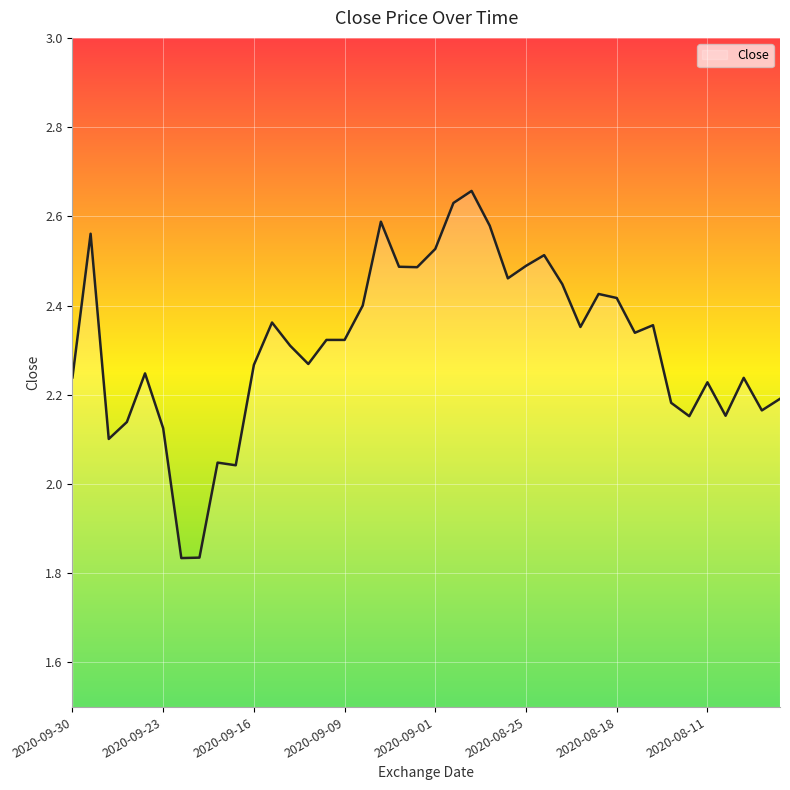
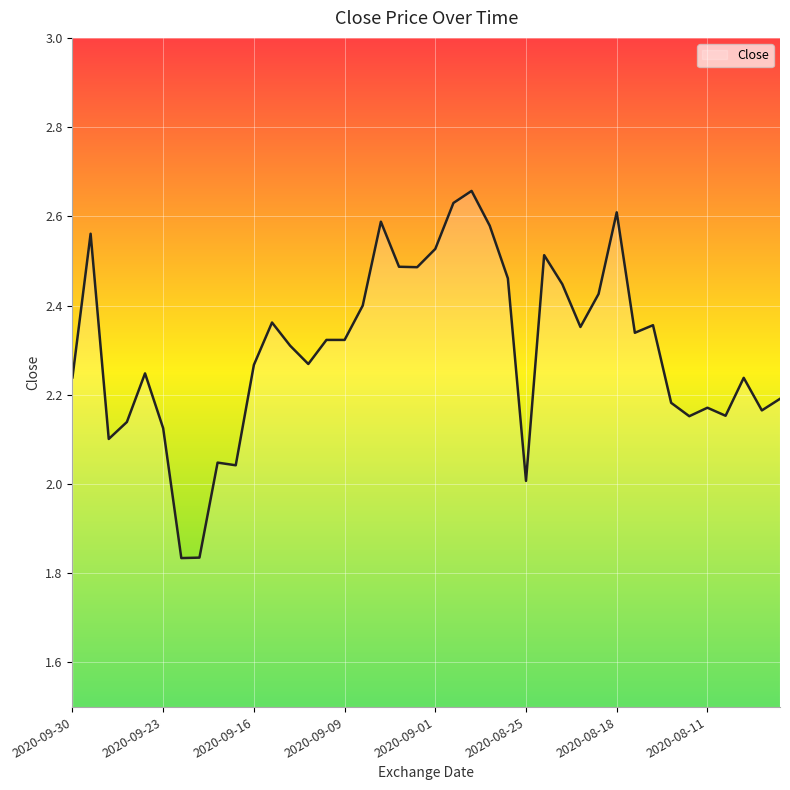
2020-08-25: 2.49 -> 2.01
2020-08-18: 2.42 -> 2.61
2020-08-11: 2.23 -> 2.17
